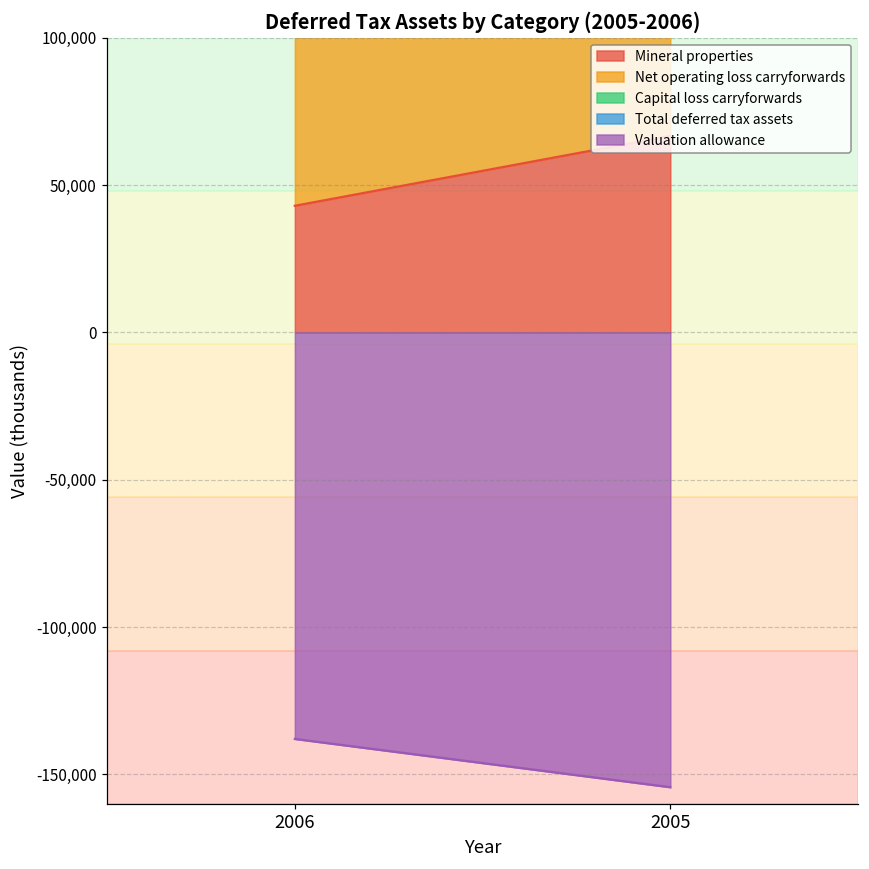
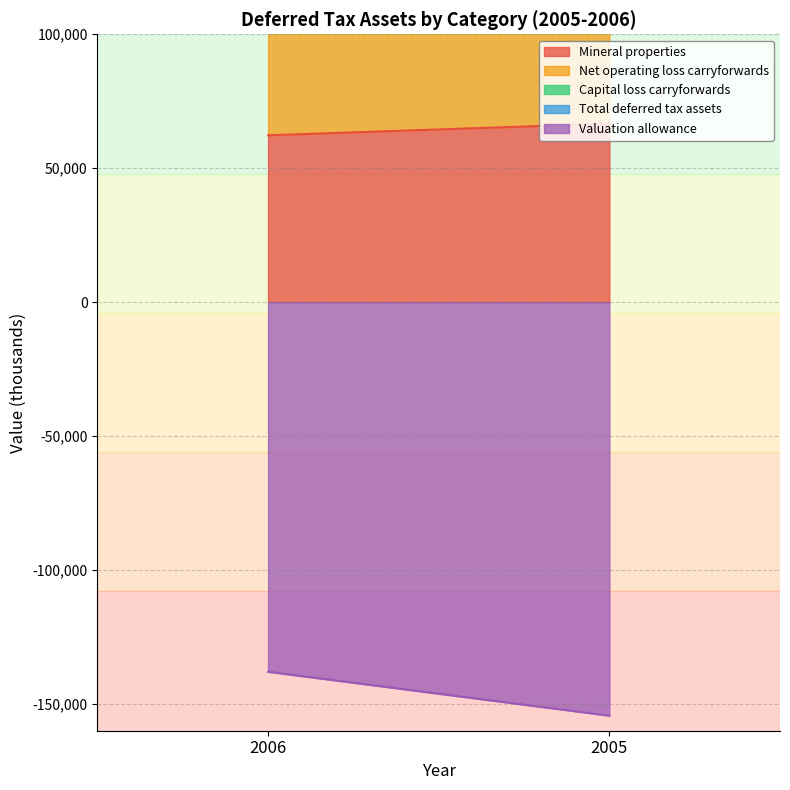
Mineral properties, 2006: 43,000 -> 62,000
